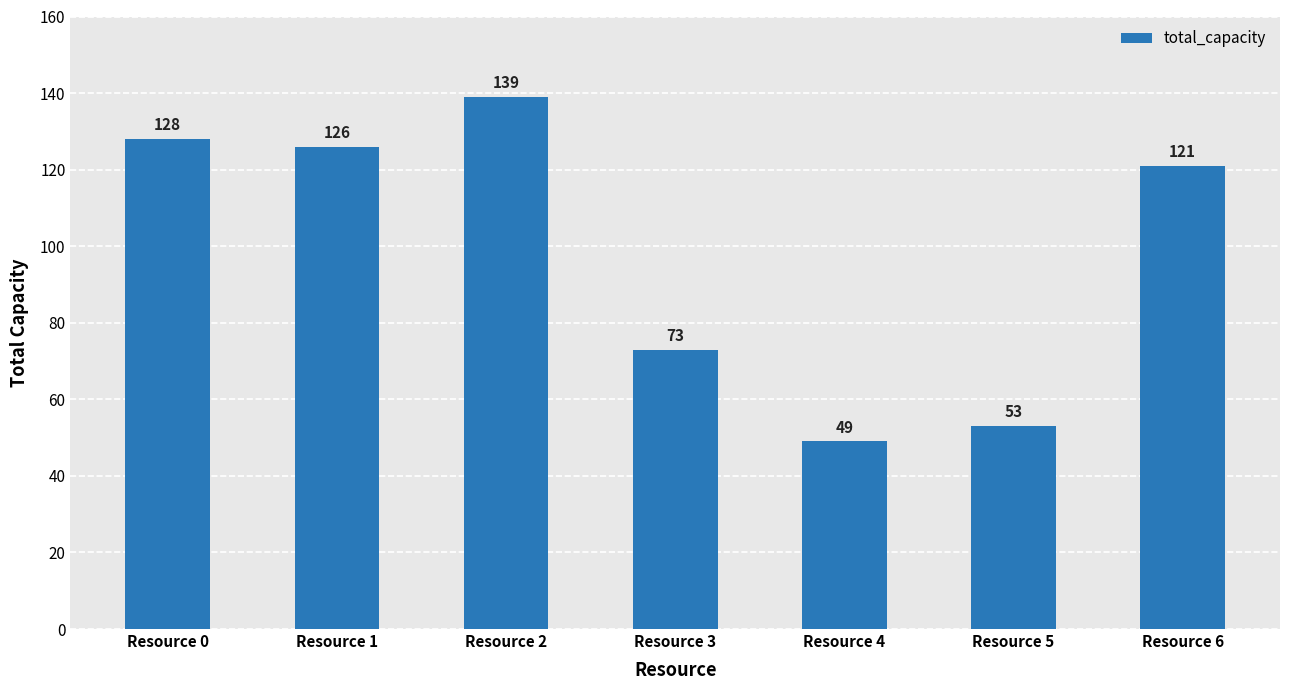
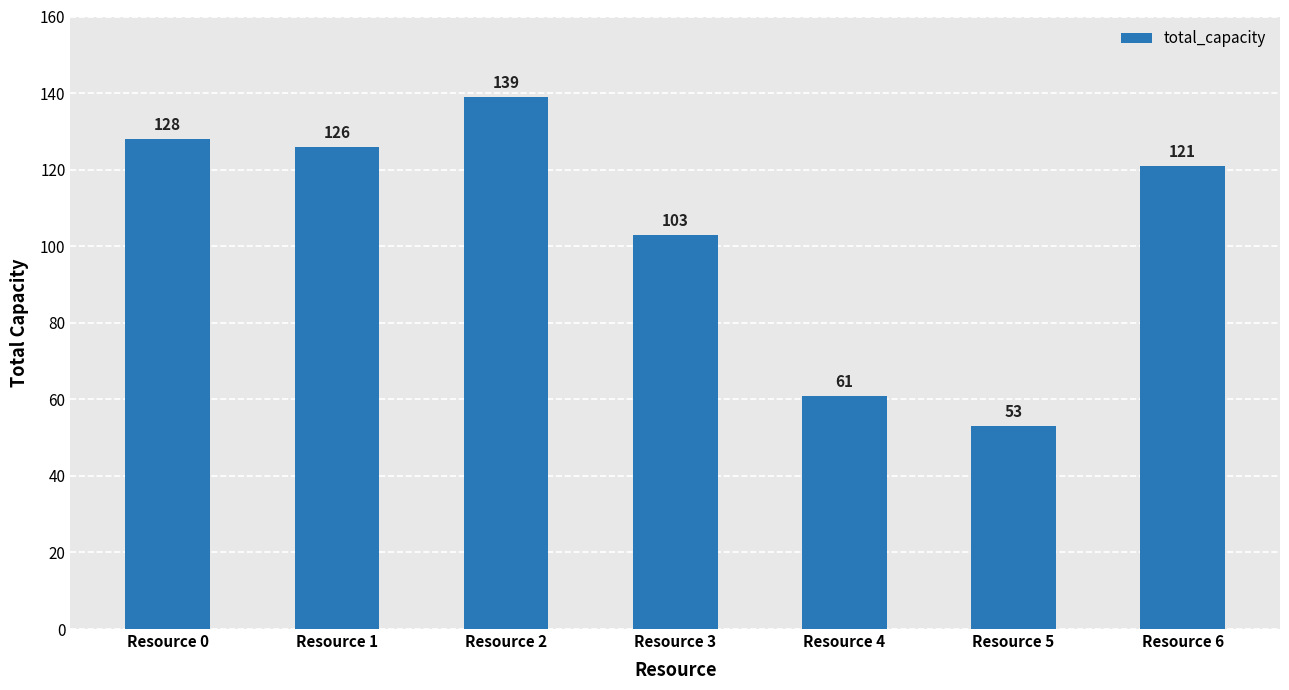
Resource 3: 73 -> 103
Resource 4: 49 -> 61
